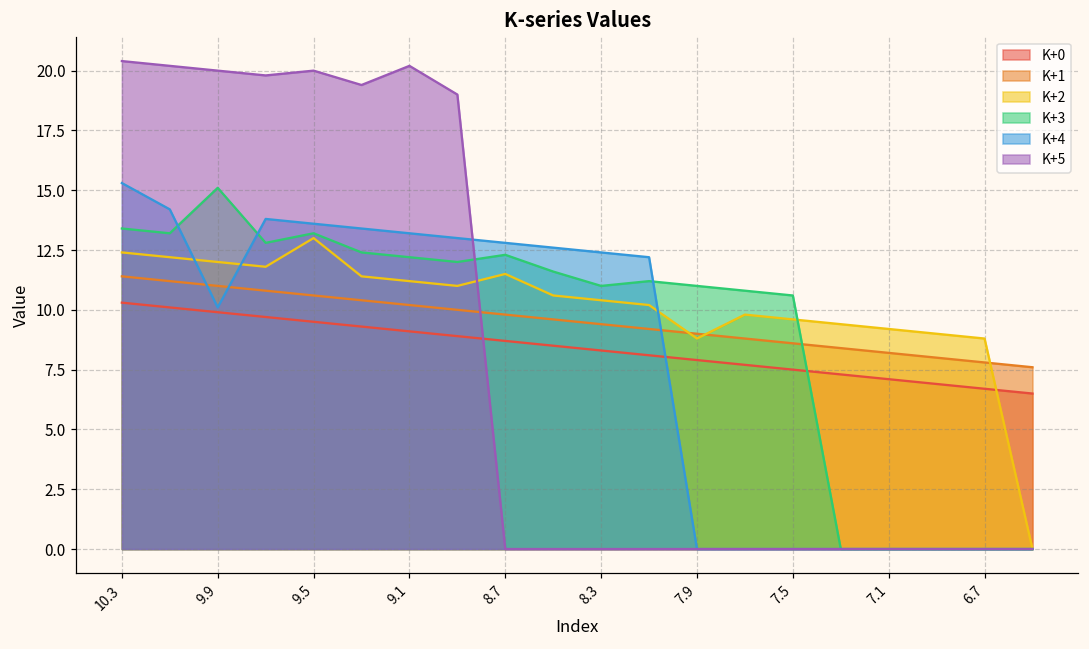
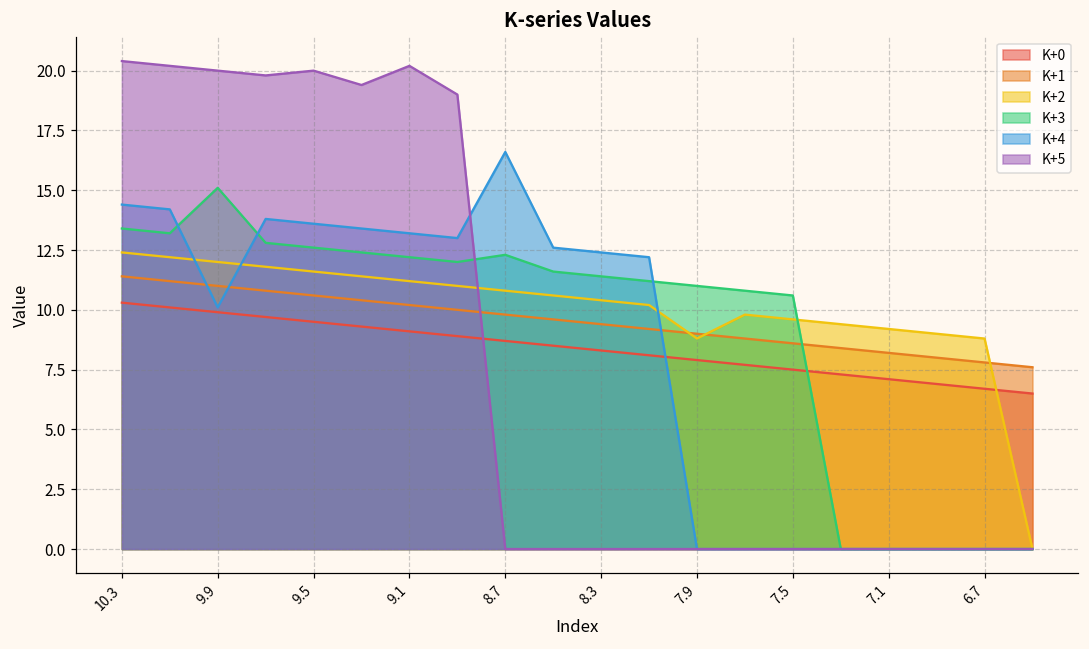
K+4, 10.3: 15.3 -> 14.4
K+2, 9.5: 13.0 -> 11.6
K+3, 9.5: 13.2 -> 12.6
K+2, 8.7: 11.5 -> 10.8
K+4, 8.7: 12.8 -> 16.6
K+3, 8.3: 11.0 -> 11.4
